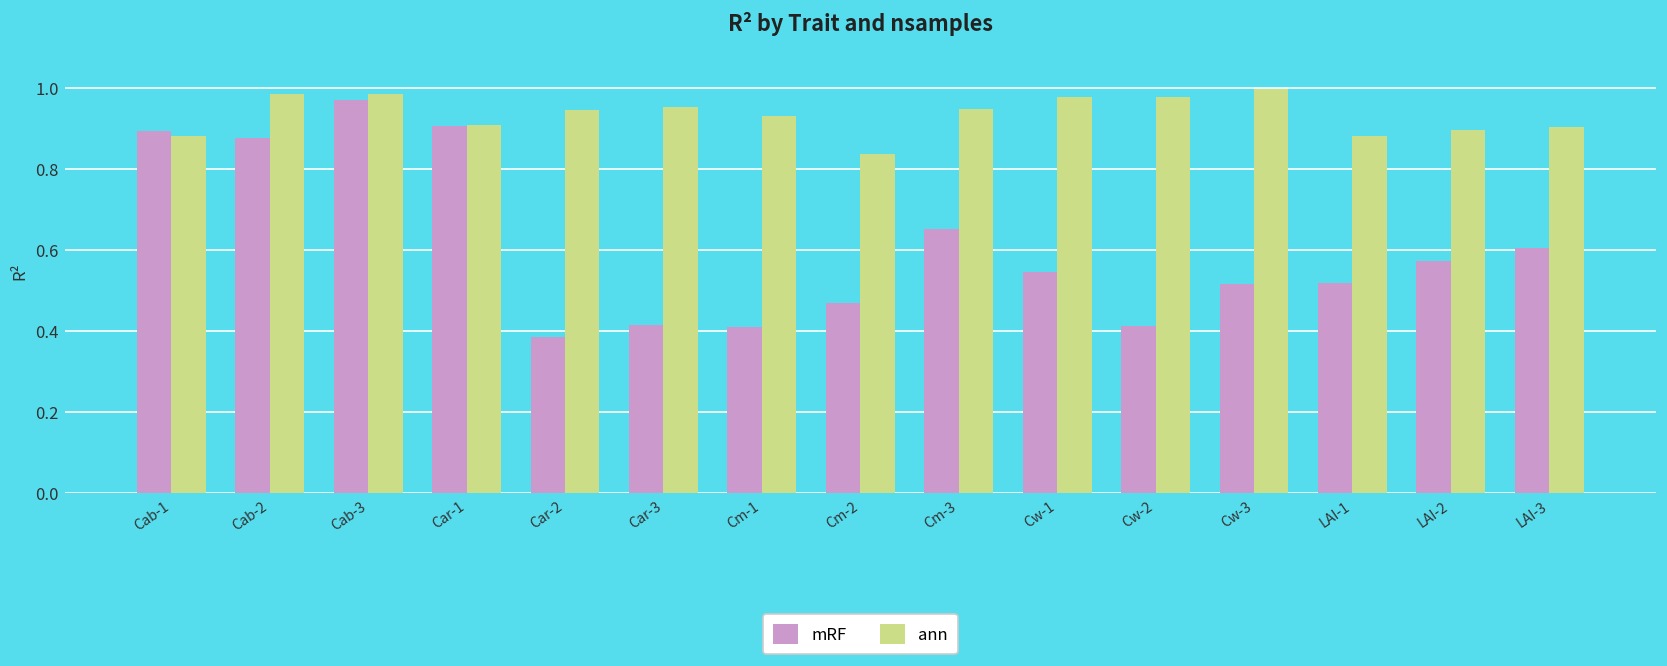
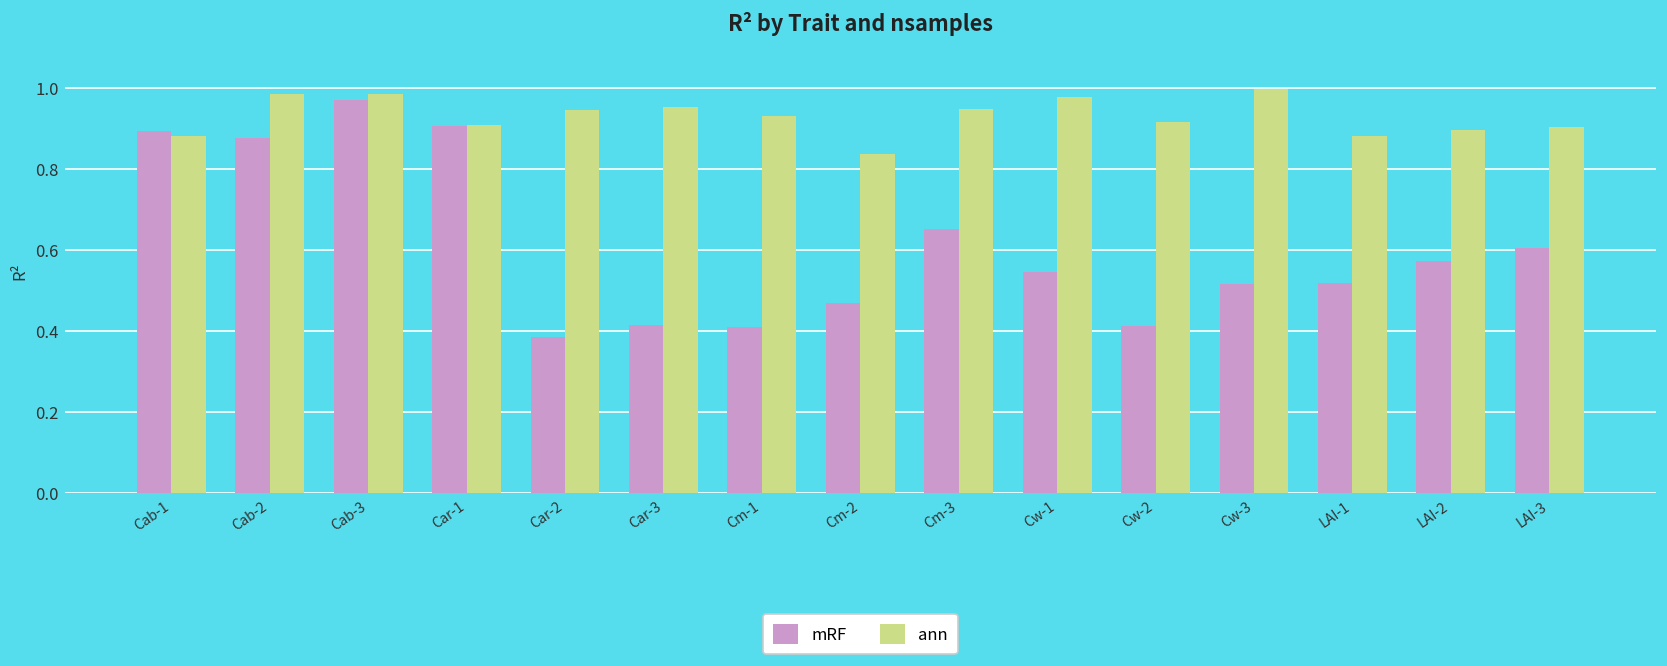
ann, Cw-2: 0.98 -> 0.91
